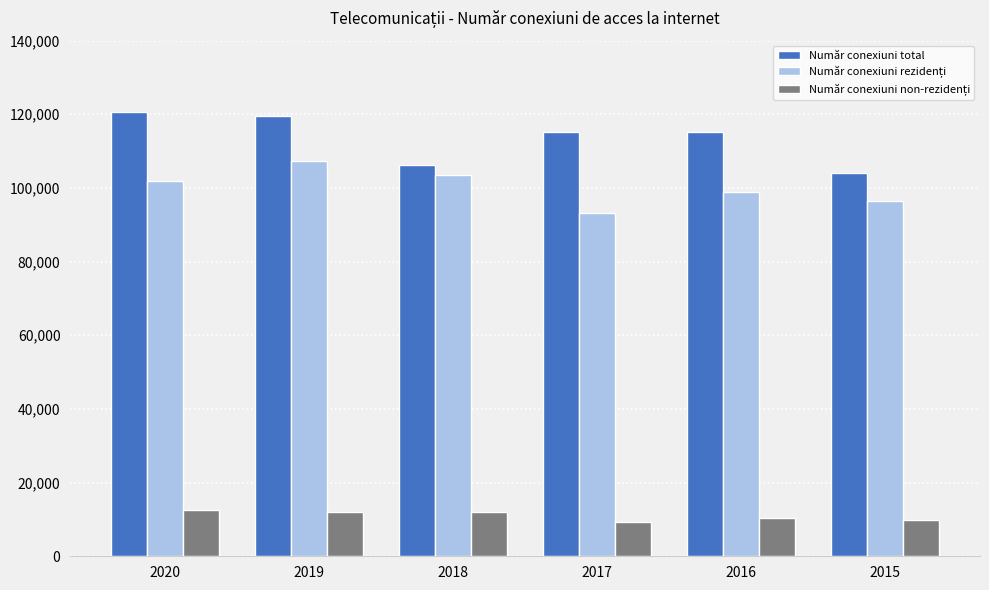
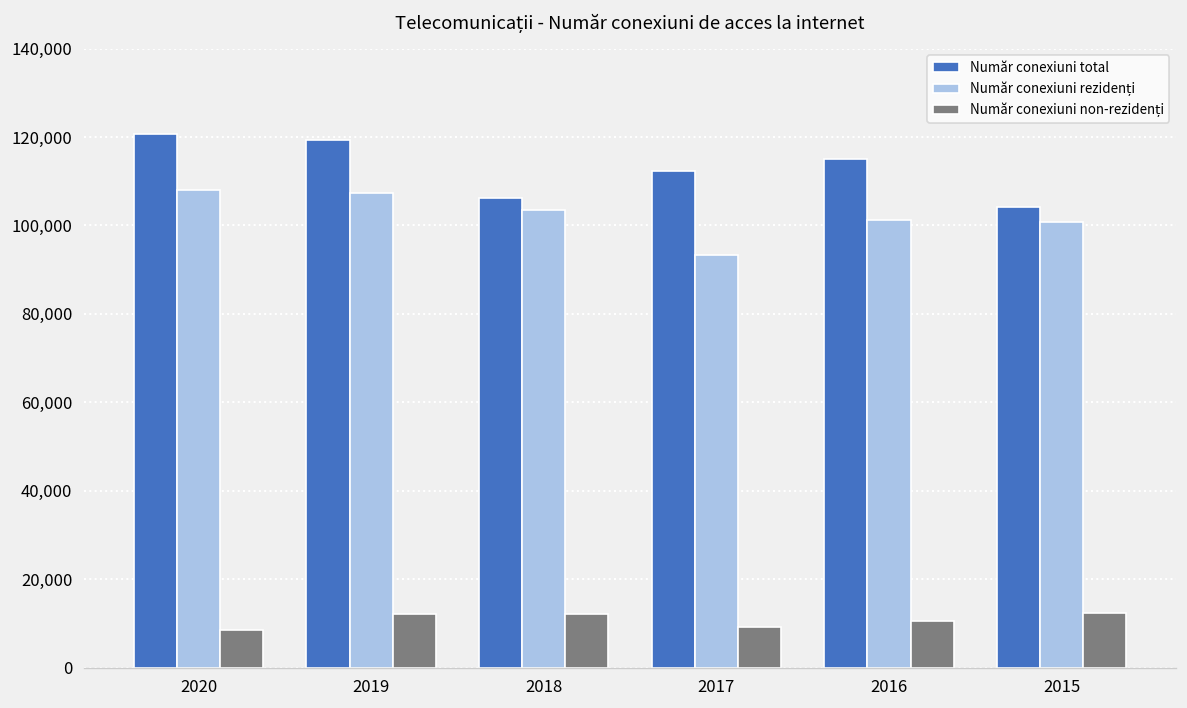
Număr conexiuni rezidenți, 2020: 102,000 -> 108,000
Număr conexiuni non-rezidenți, 2020: 13,000 -> 9,000
Număr conexiuni total, 2017: 115,000 -> 112,000
Număr conexiuni rezidenți, 2016: 99,000 -> 101,000
Număr conexiuni rezidenți, 2015: 97,000 -> 101,000
Număr conexiuni non-rezidenți, 2015: 10,000 -> 12,000
